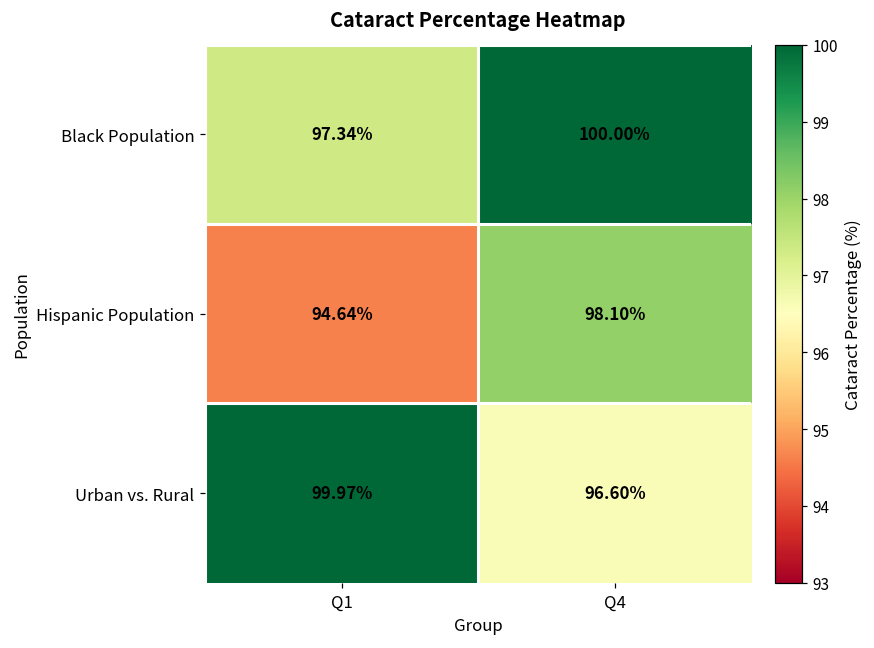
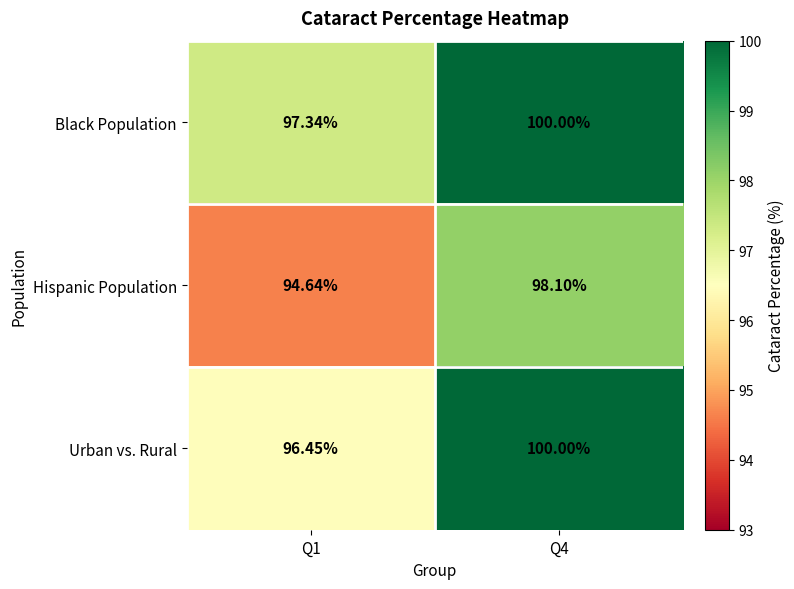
Urban vs. Rural, Q1: 99.97% -> 96.45%
Urban vs. Rural, Q4: 96.60% -> 100.00%
